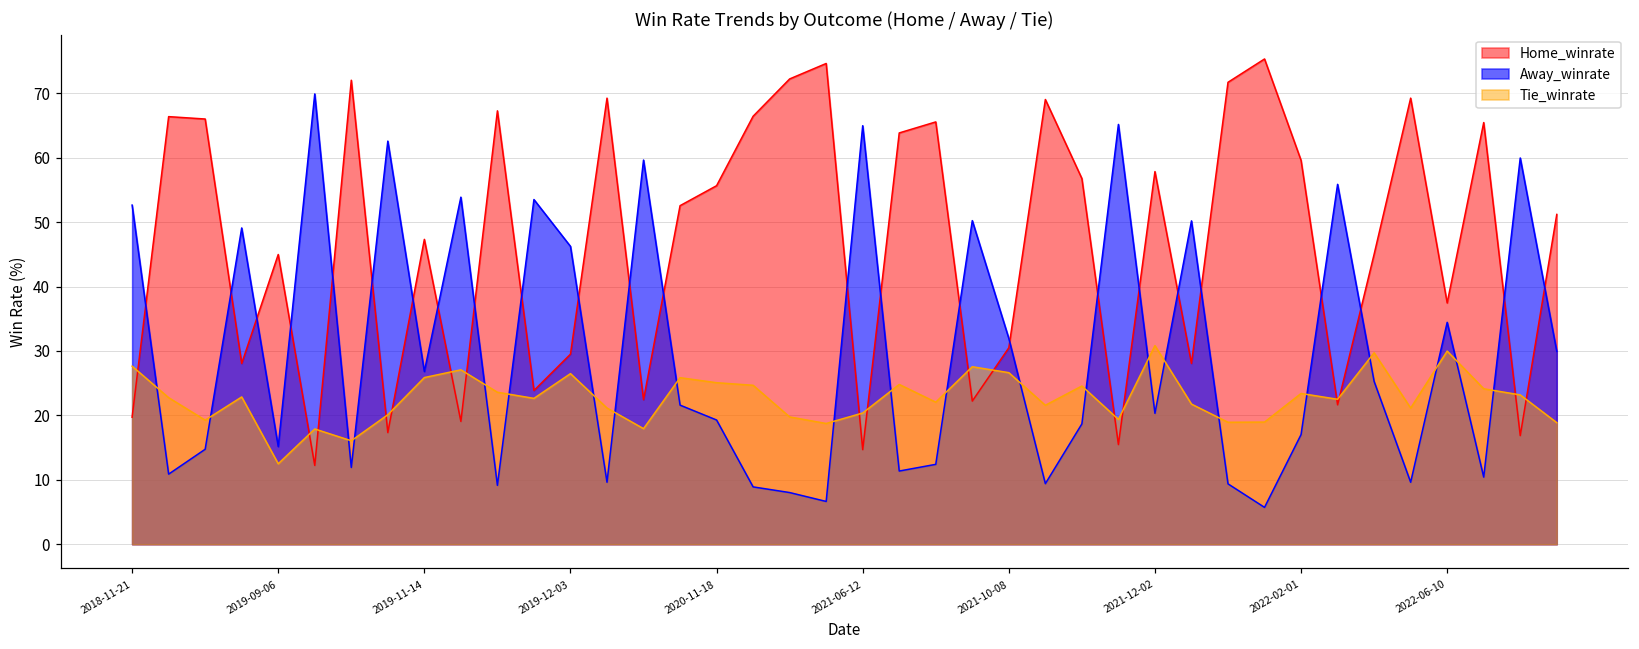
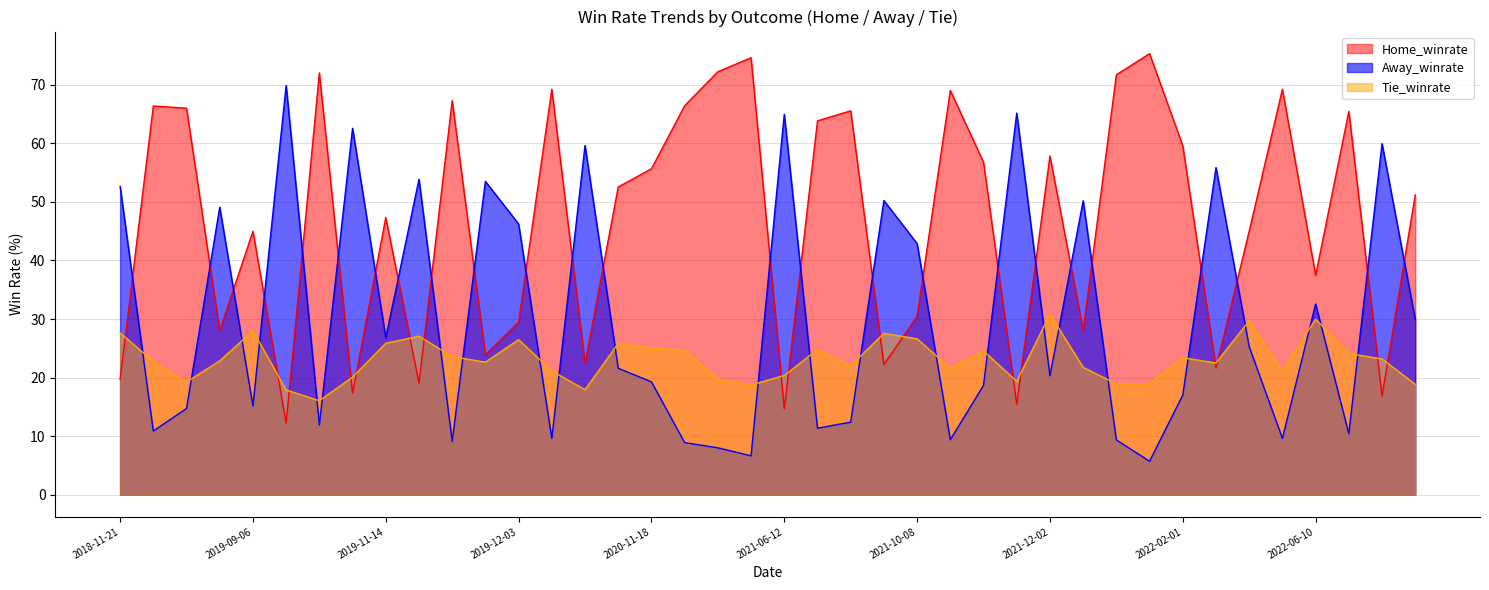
Tie_winrate, 2019-09-06: 12 -> 28
Away_winrate, 2021-10-08: 32 -> 43
Away_winrate, 2022-06-10: 34 -> 33
